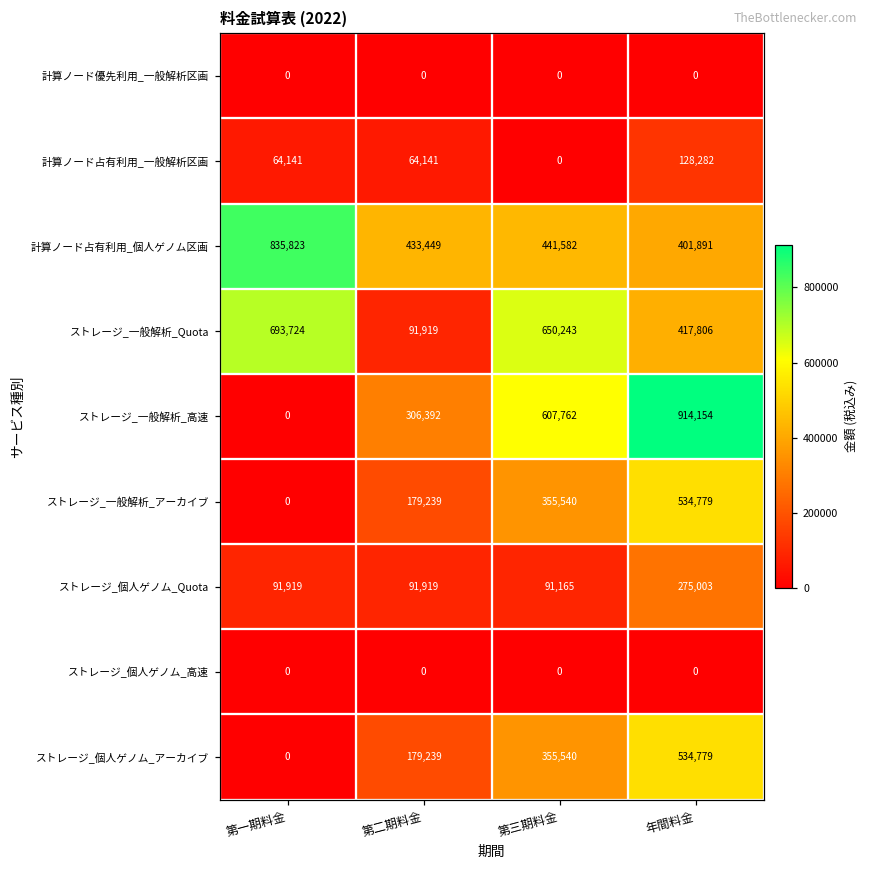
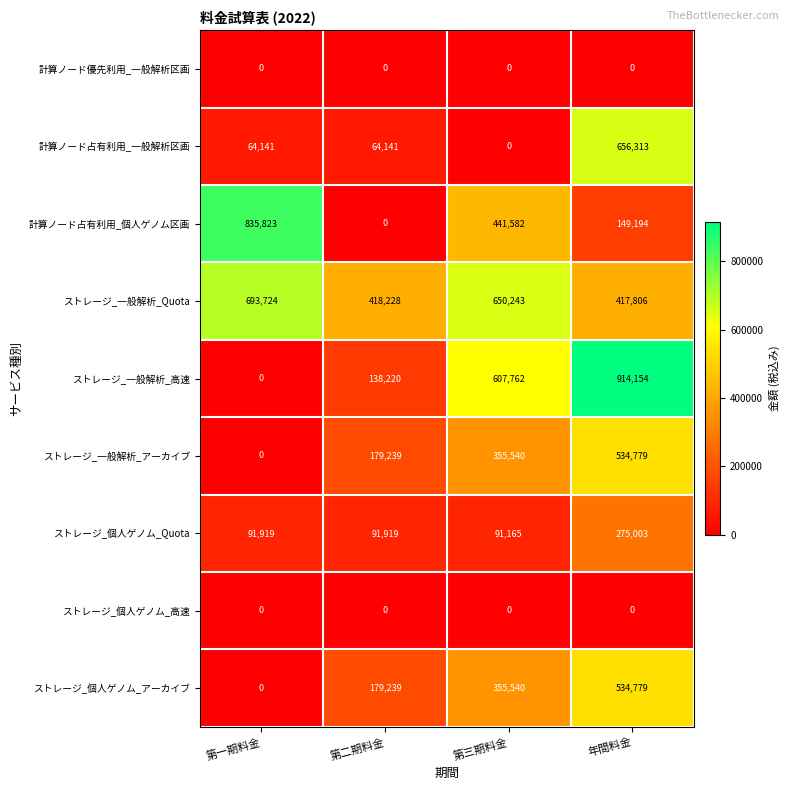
計算ノード占有利用_一般解析区画, 年間料金: 128,282 -> 656,313
計算ノード占有利用_個人ゲノム区画, 第二期料金: 433,449 -> 0
計算ノード占有利用_個人ゲノム区画, 年間料金: 401,891 -> 149,194
ストレージ_一般解析_Quota, 第二期料金: 91,919 -> 418,228
ストレージ_一般解析_高速, 第二期料金: 306,392 -> 138,220
